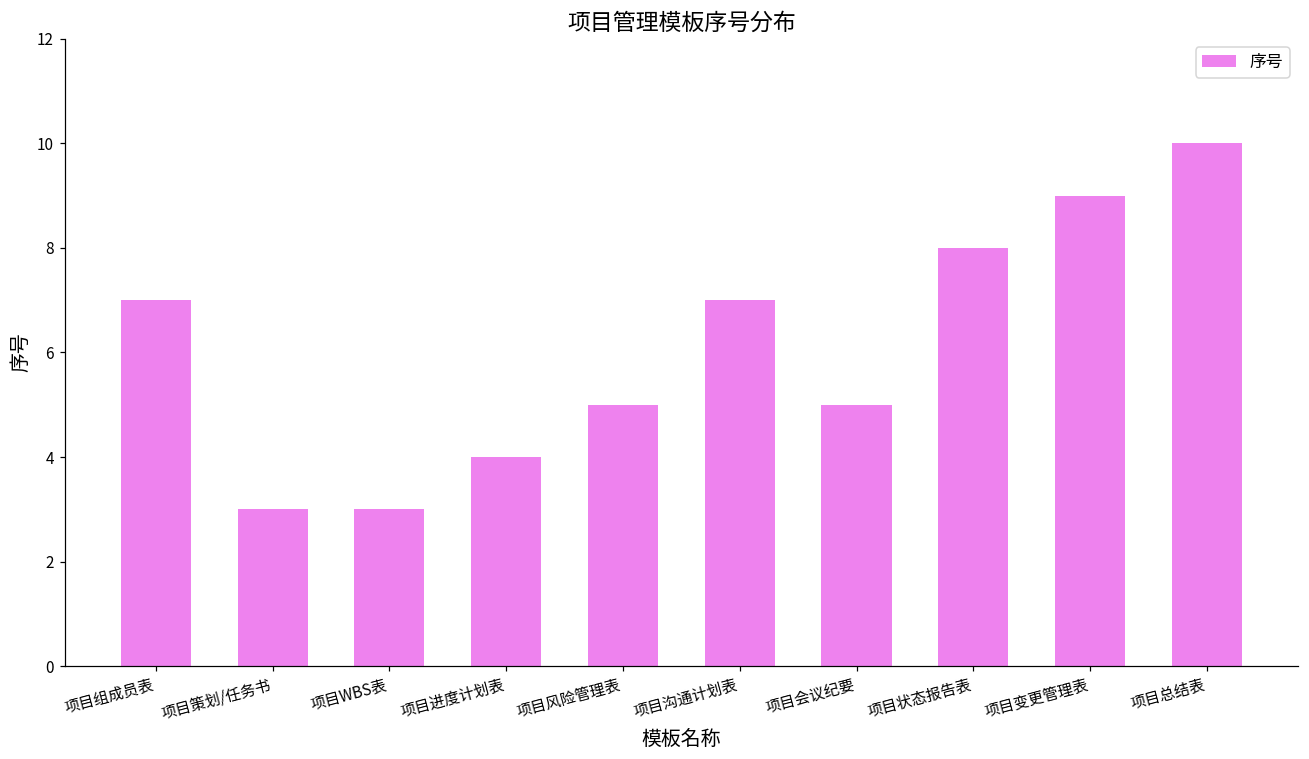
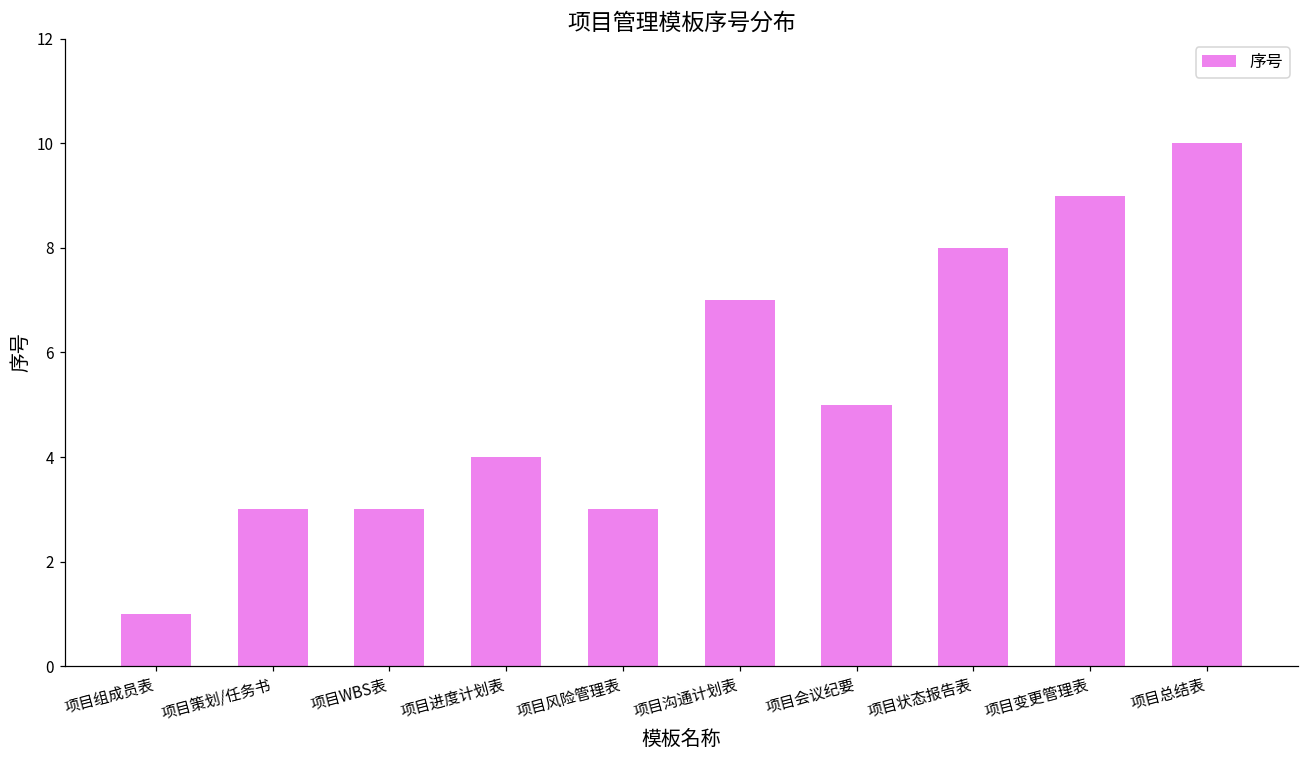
项目组成员表: 7 -> 1
项目风险管理表: 5 -> 3
